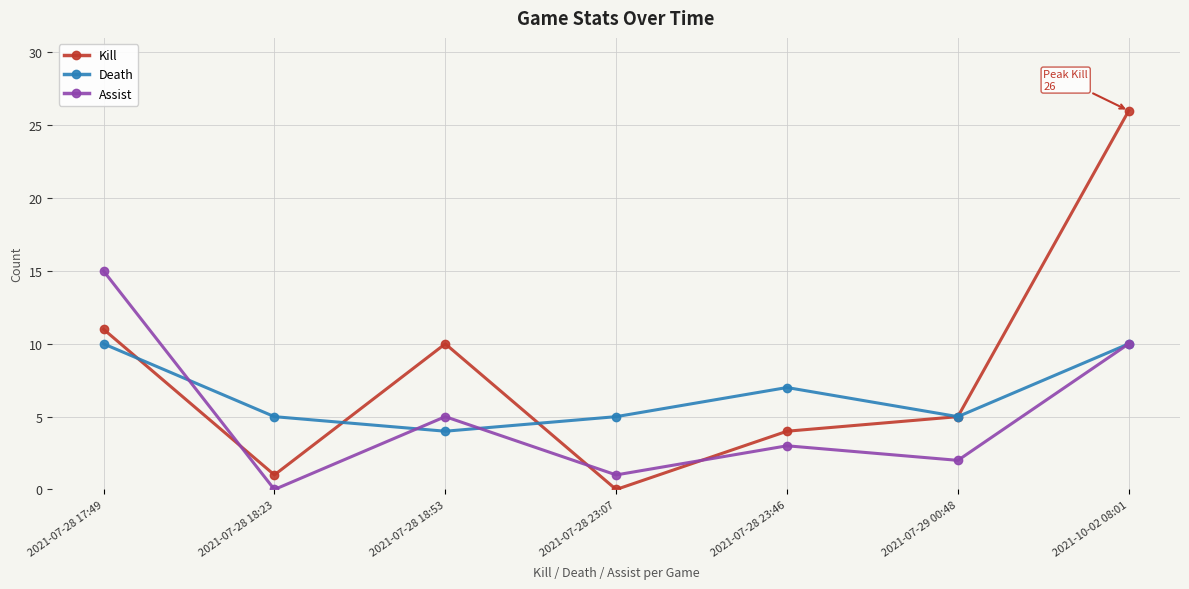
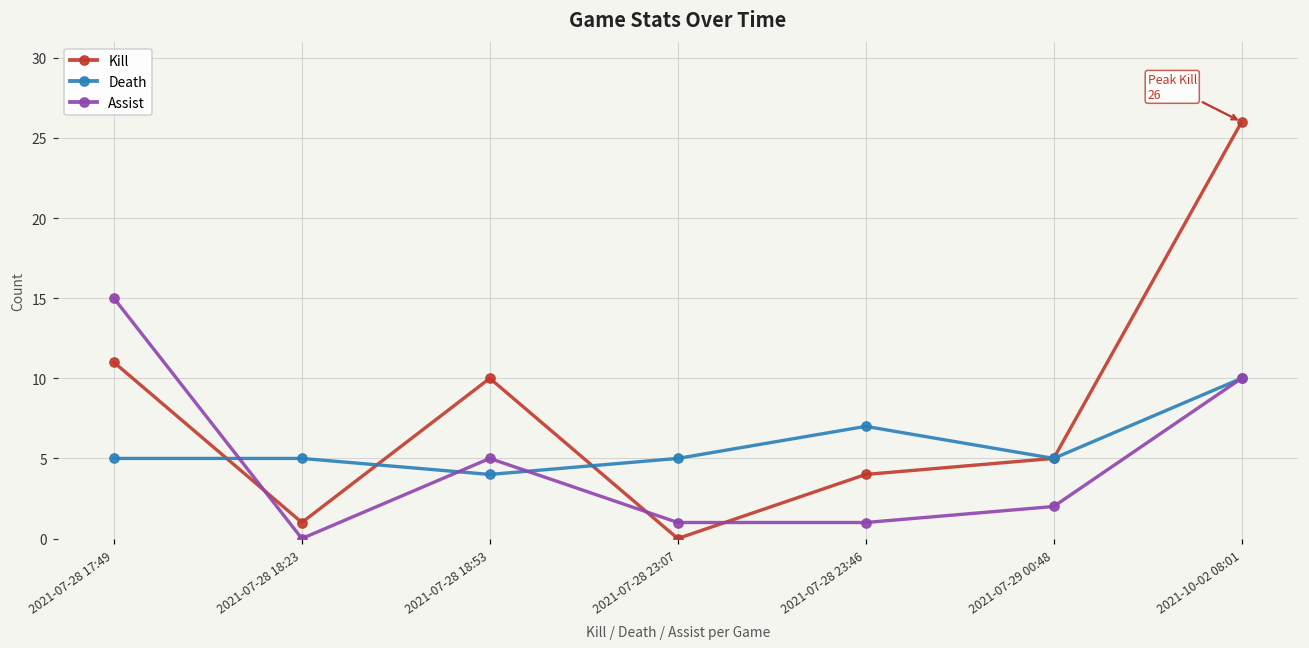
Death, 2021-07-28 17:49: 10 -> 5
Assist, 2021-07-28 23:46: 3 -> 1
